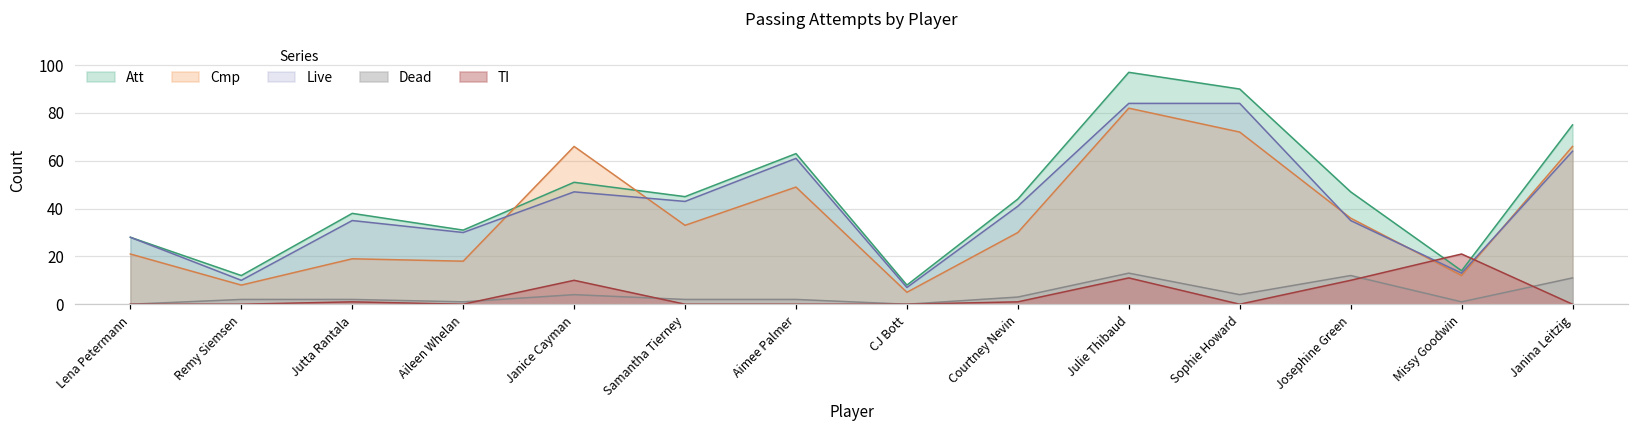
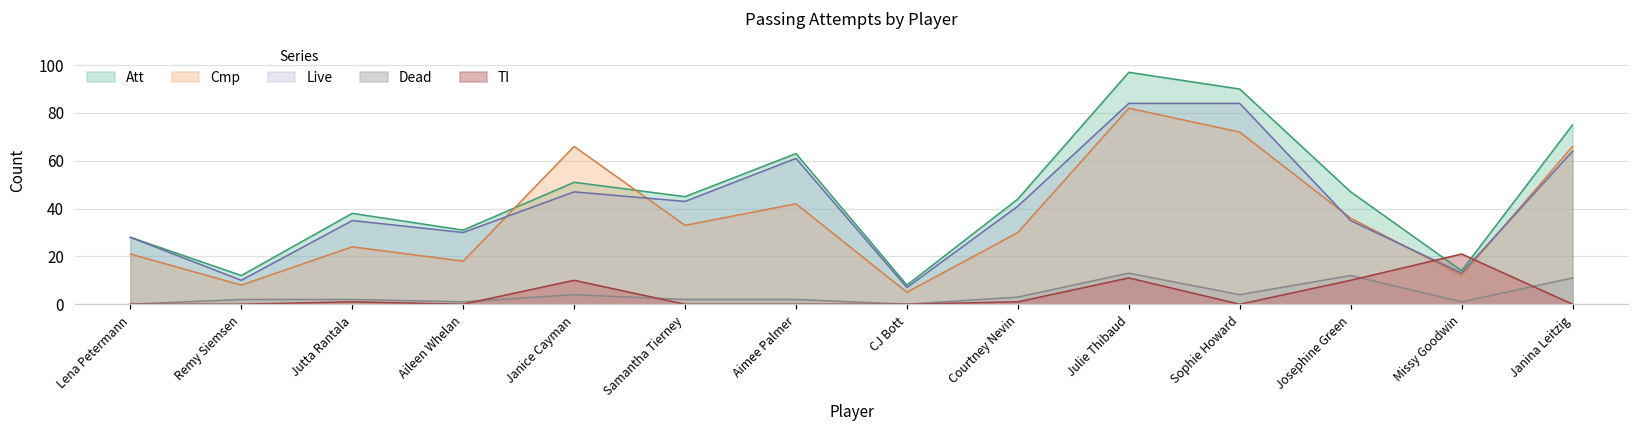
Cmp, Jutta Rantala: 19 -> 24
Cmp, Aimee Palmer: 49 -> 42
